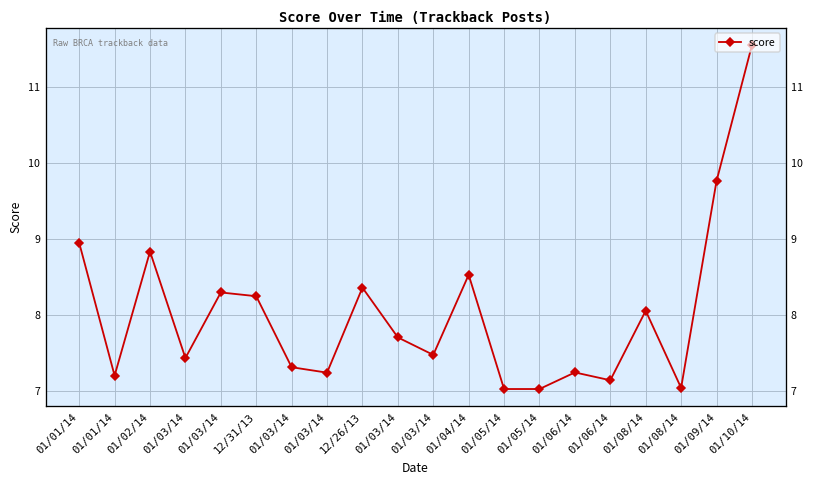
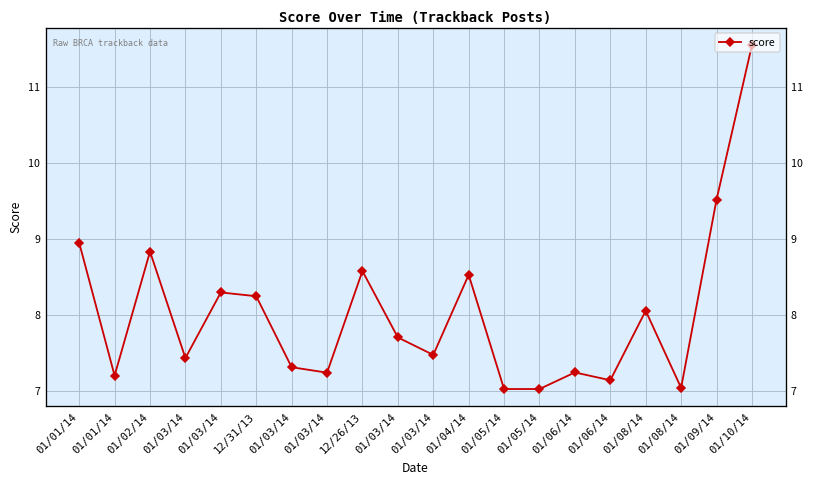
12/26/13: 8.4 -> 8.6
01/09/14: 9.8 -> 9.5
